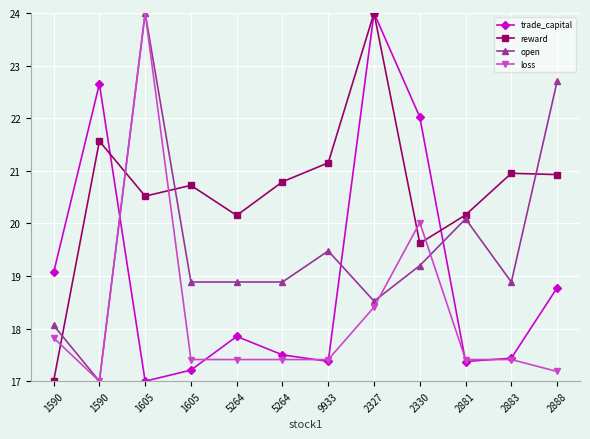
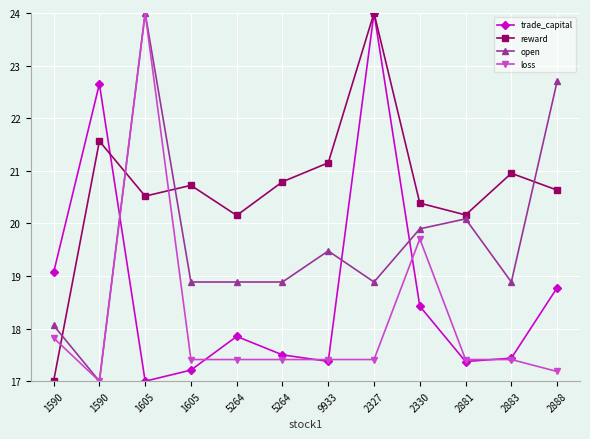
open, 2327: 18.5 -> 18.9
loss, 2327: 18.4 -> 17.4
trade_capital, 2330: 22.0 -> 18.4
reward, 2330: 19.6 -> 20.4
open, 2330: 19.2 -> 19.9
loss, 2330: 20.0 -> 19.7
reward, 2888: 20.9 -> 20.6
